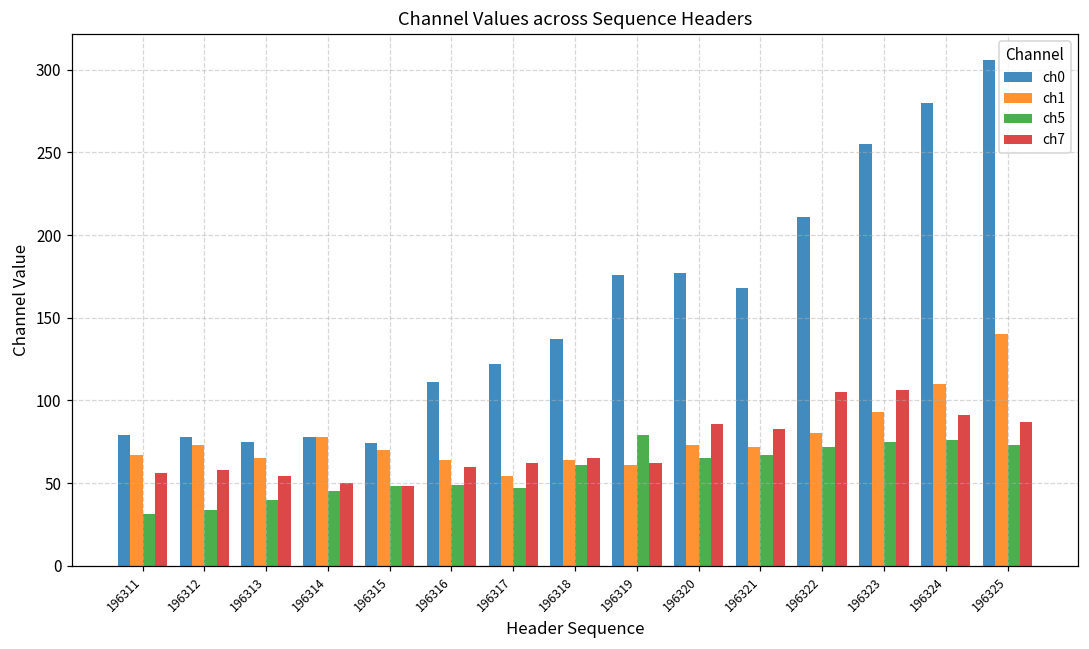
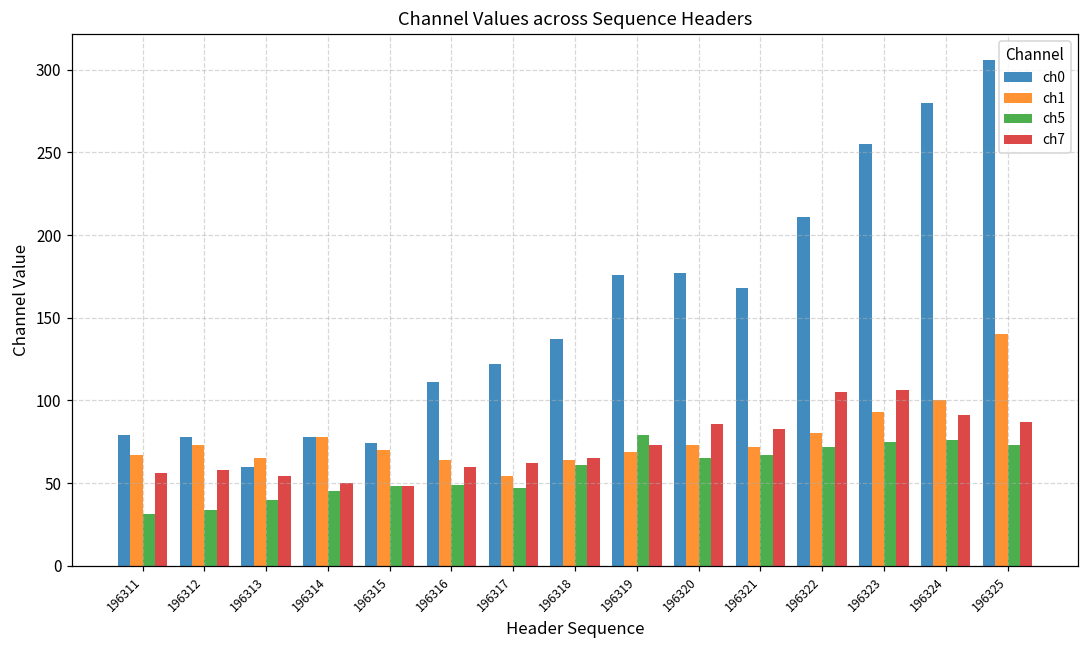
ch0, 196313: 75 -> 60
ch1, 196319: 61 -> 69
ch7, 196319: 62 -> 73
ch1, 196324: 110 -> 100
